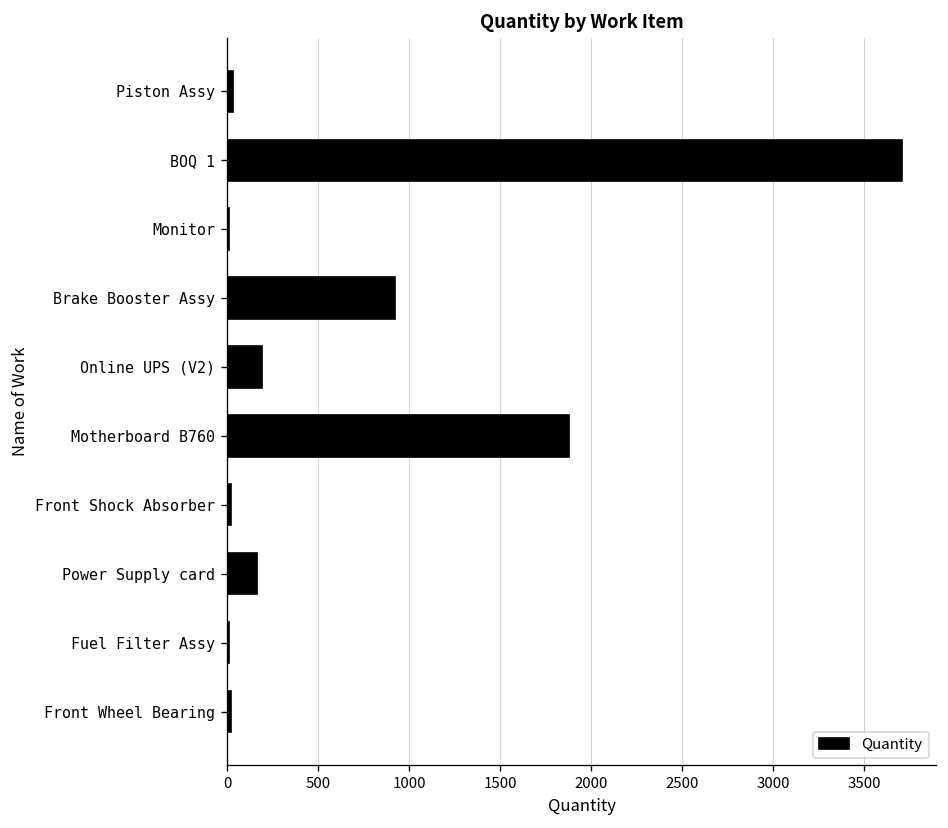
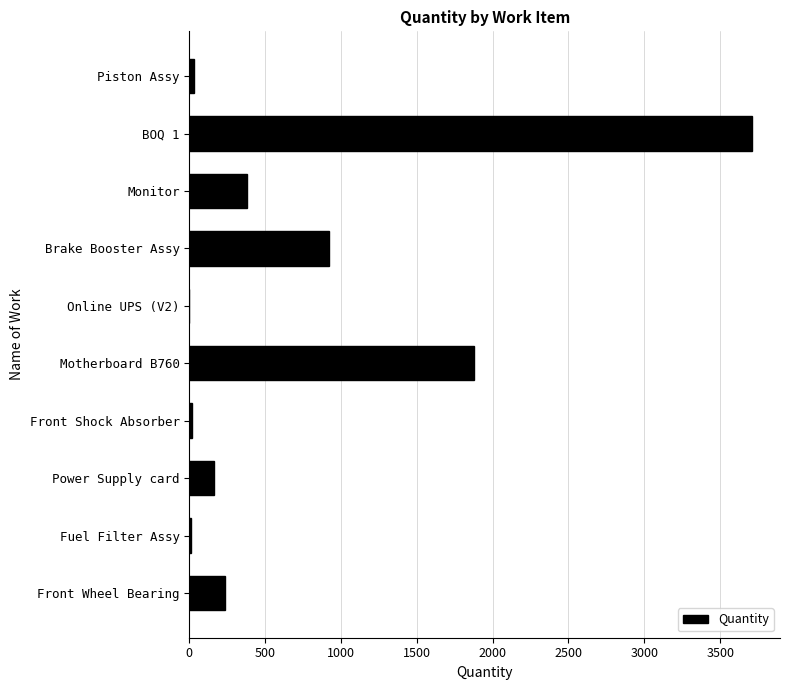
Monitor: 10 -> 380
Online UPS (V2): 190 -> 0
Front Wheel Bearing: 20 -> 240
